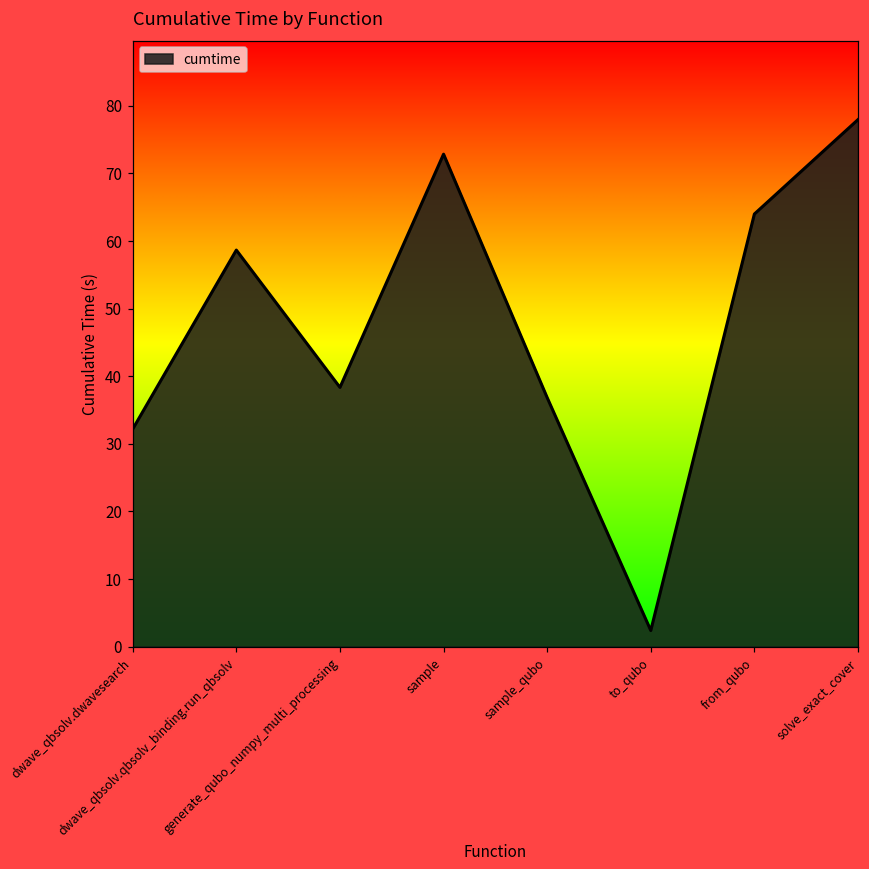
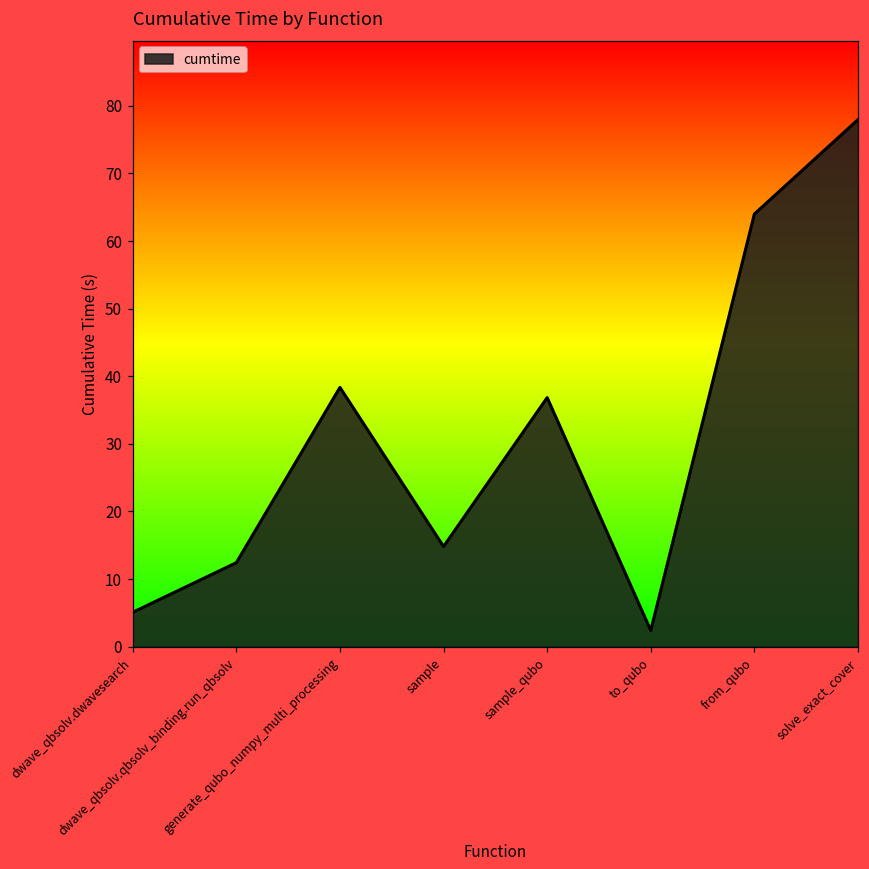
dwave_qbsolv.dwavesearch: 32 -> 5
dwave_qbsolv.qbsolv_binding.run_qbsolv: 59 -> 12
sample: 73 -> 15
